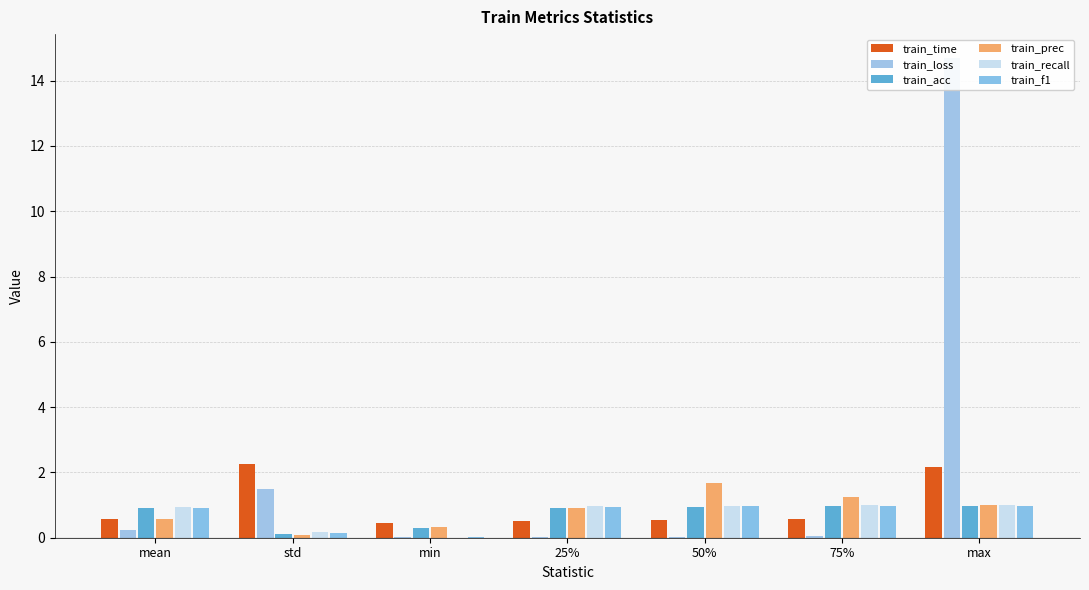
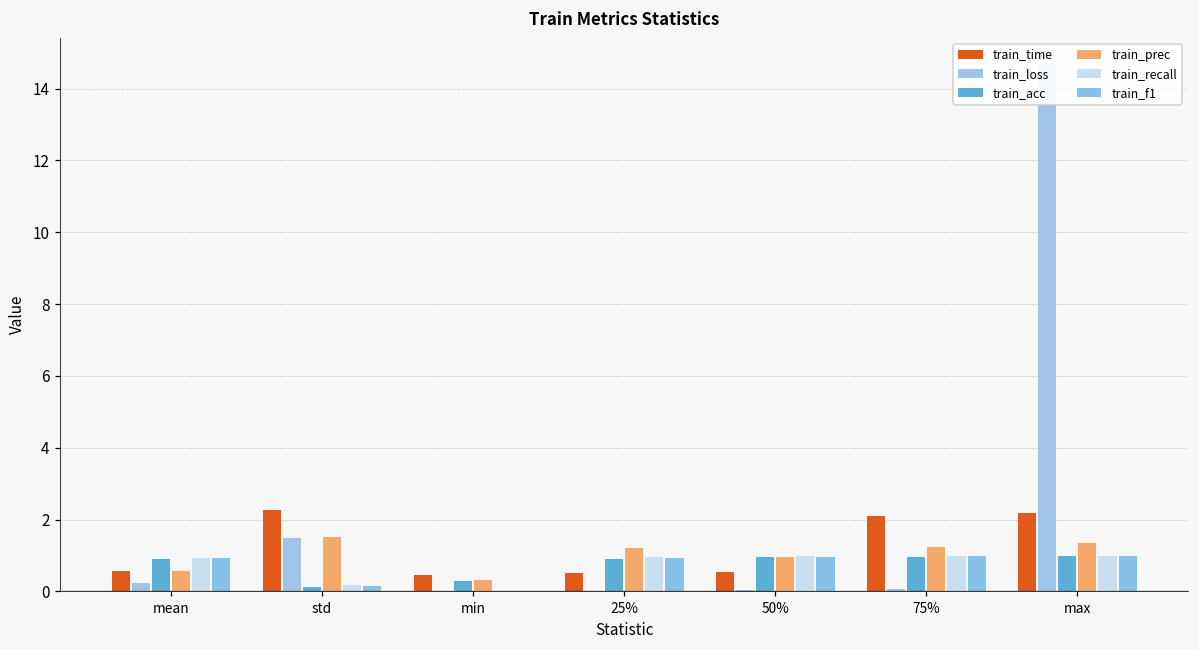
train_prec, std: 0.1 -> 1.5
train_prec, 25%: 0.9 -> 1.2
train_prec, 50%: 1.7 -> 1.0
train_time, 75%: 0.6 -> 2.1
train_prec, max: 1.0 -> 1.4
